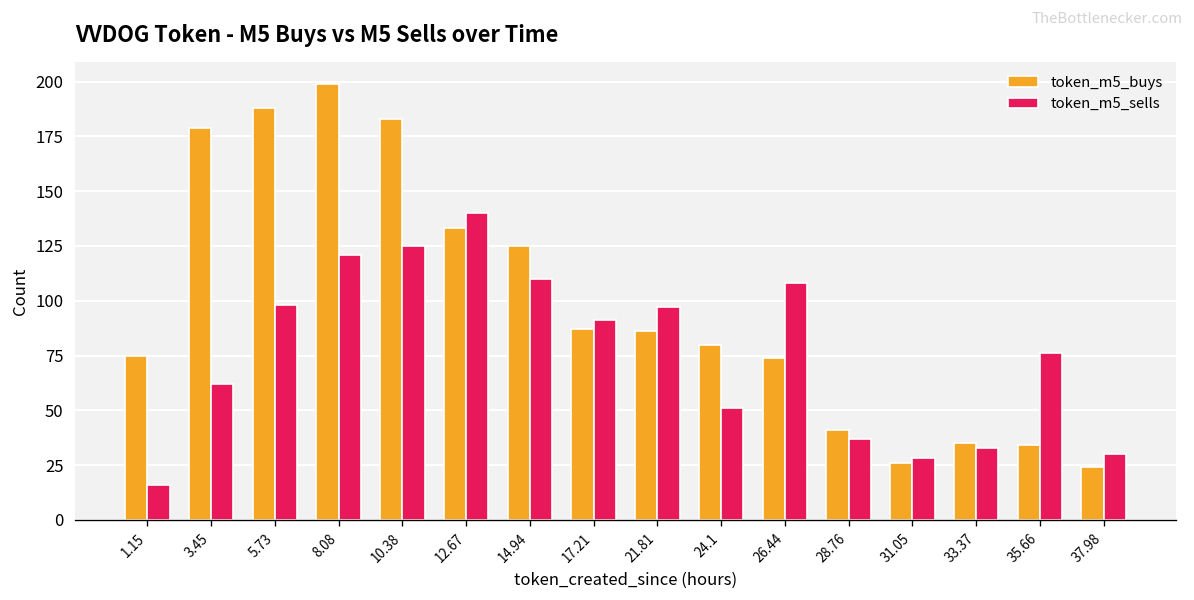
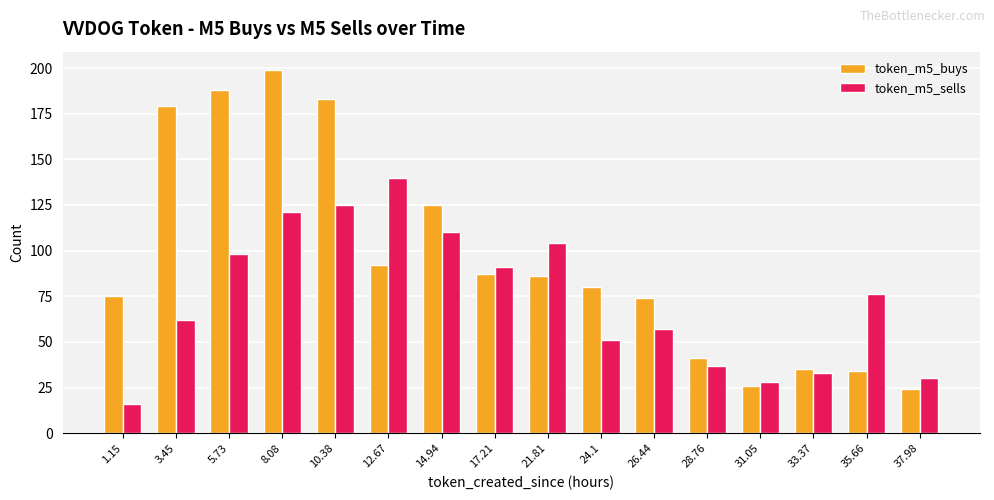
token_m5_buys, 12.67: 133 -> 92
token_m5_sells, 21.81: 97 -> 104
token_m5_sells, 26.44: 108 -> 57
